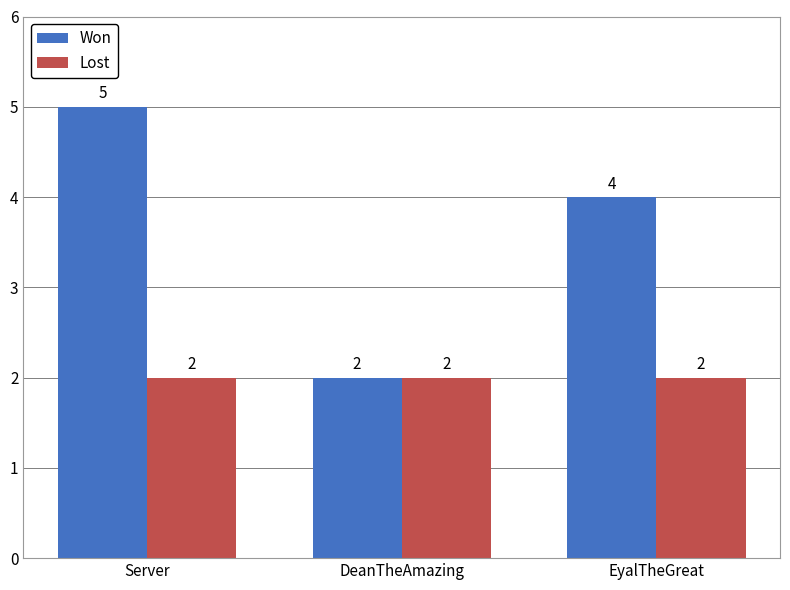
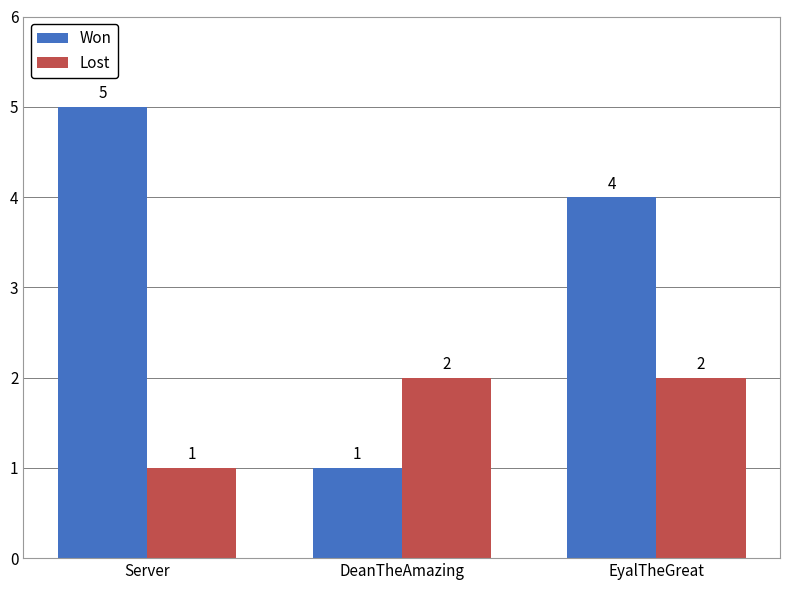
Lost, Server: 2 -> 1
Won, DeanTheAmazing: 2 -> 1
